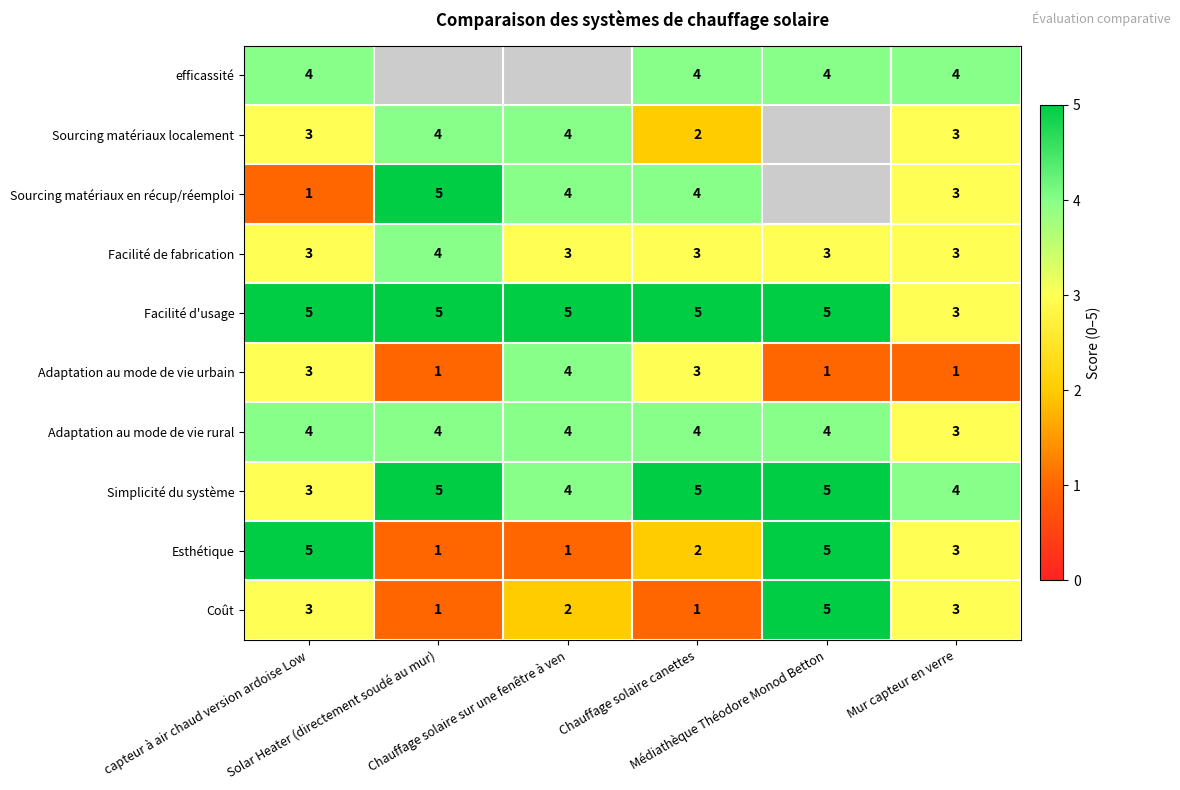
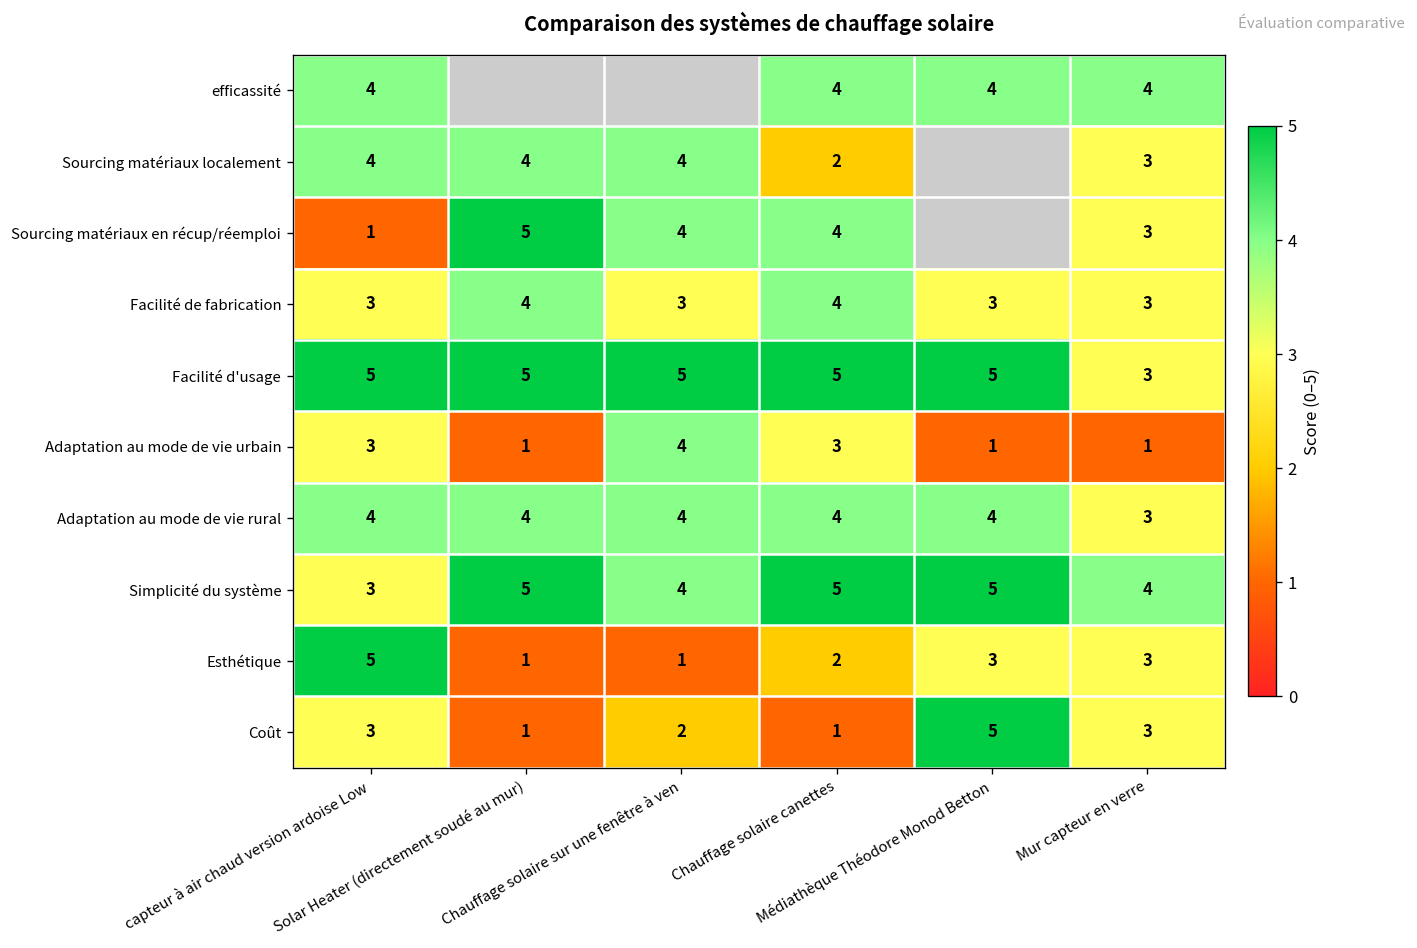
Sourcing matériaux localement, capteur à air chaud version ardoise Low: 3 -> 4
Facilité de fabrication, Chauffage solaire canettes: 3 -> 4
Esthétique, Médiathèque Théodore Monod Betton: 5 -> 3
